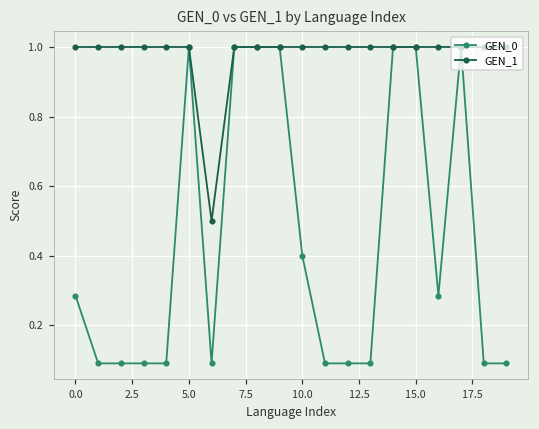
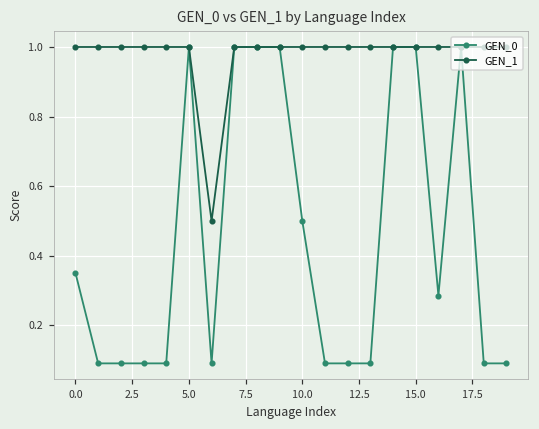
GEN_0, 0.0: 0.29 -> 0.35
GEN_0, 10.0: 0.4 -> 0.5
